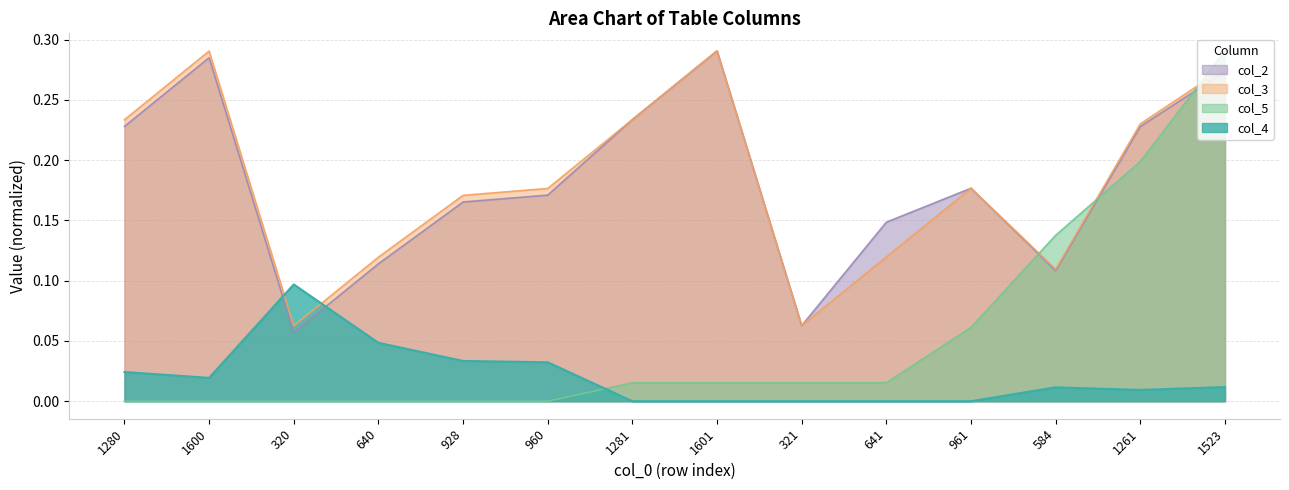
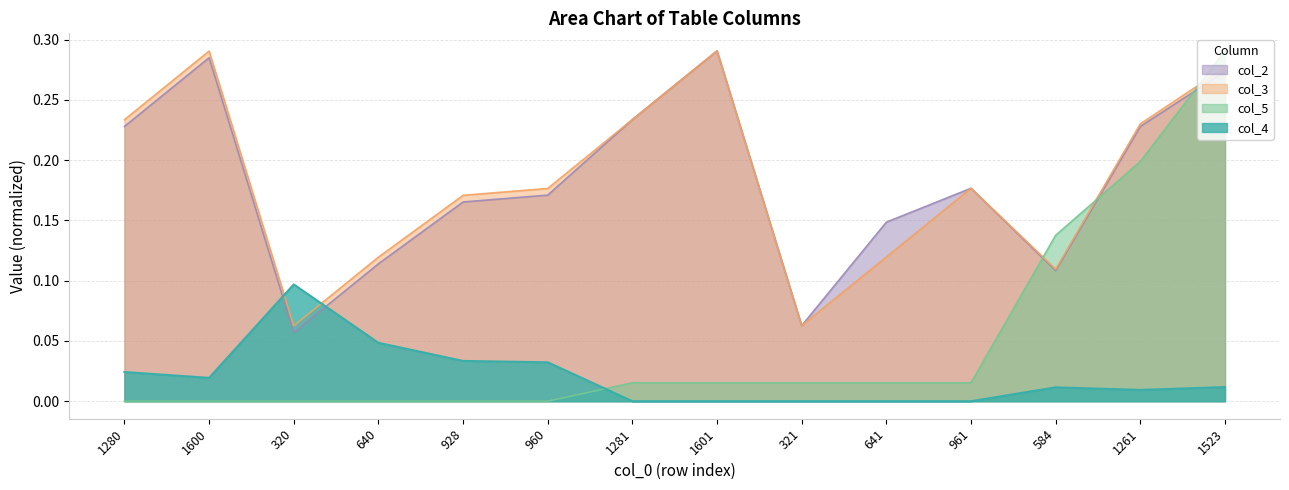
col_5, 961: 0.061 -> 0.015
